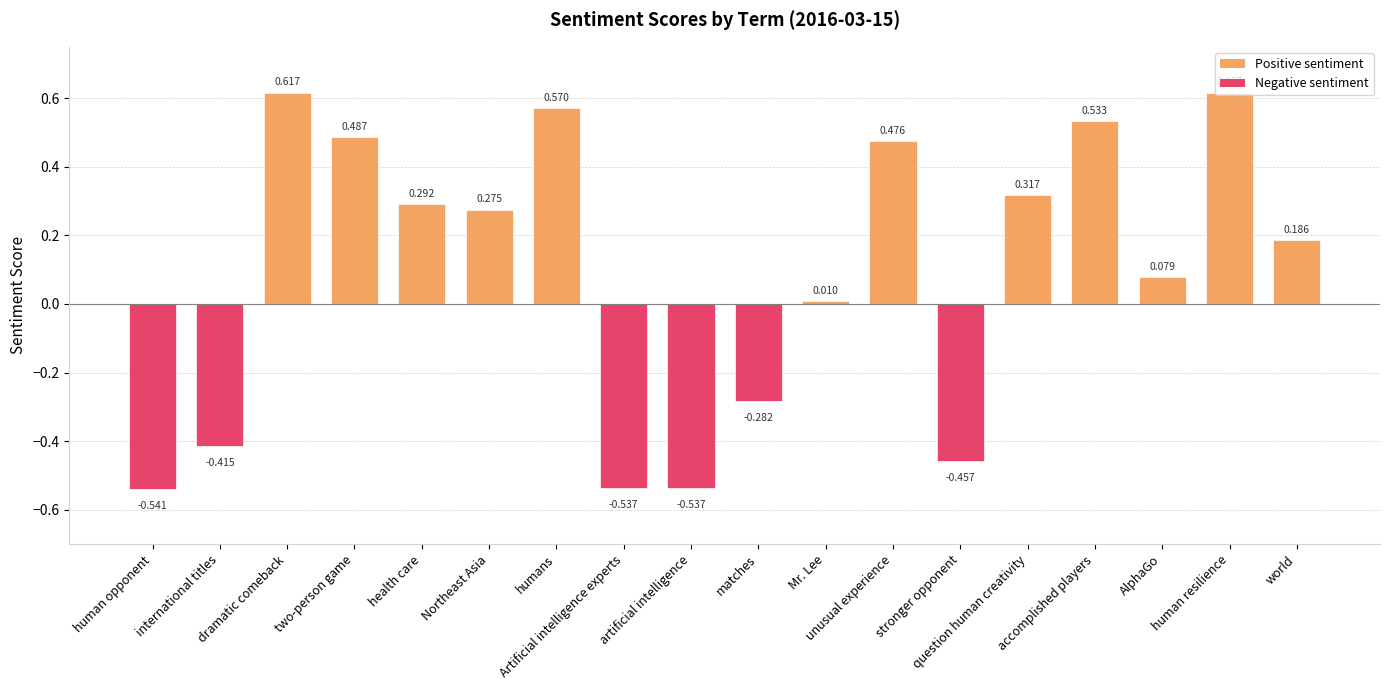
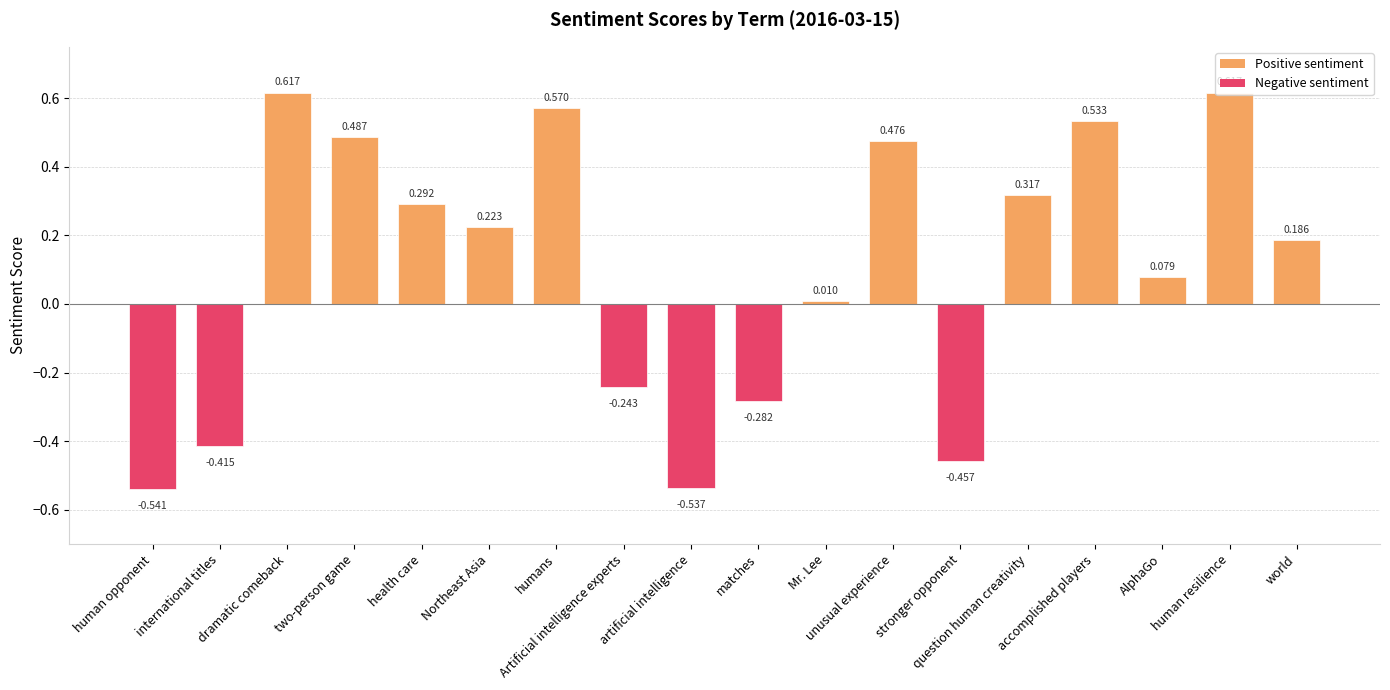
Northeast Asia: 0.275 -> 0.223
Artificial intelligence experts: -0.537 -> -0.243
